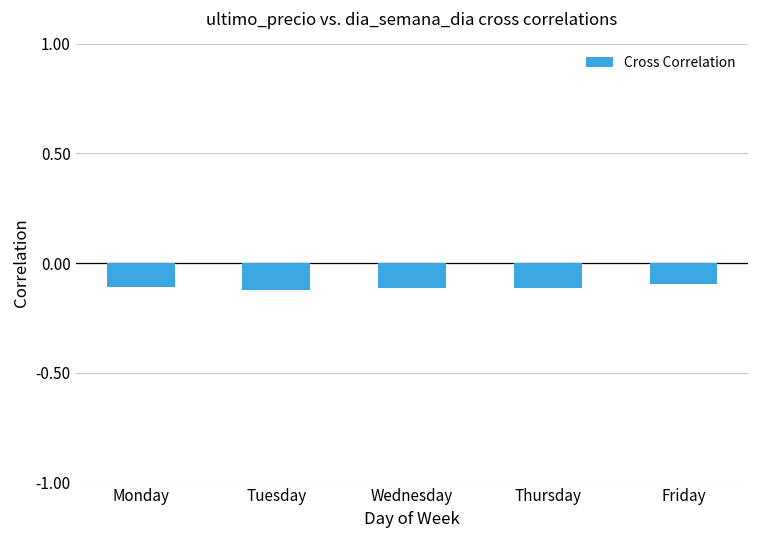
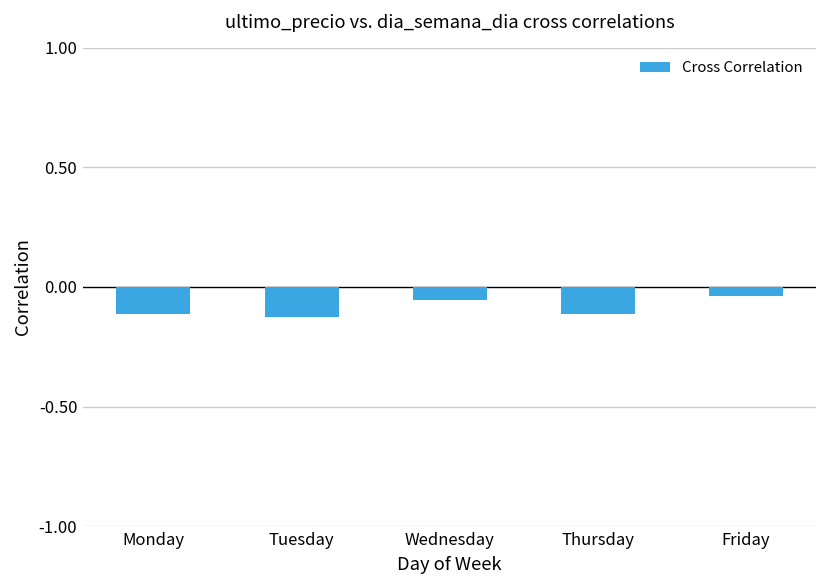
Wednesday: -0.12 -> -0.06
Friday: -0.10 -> -0.04
